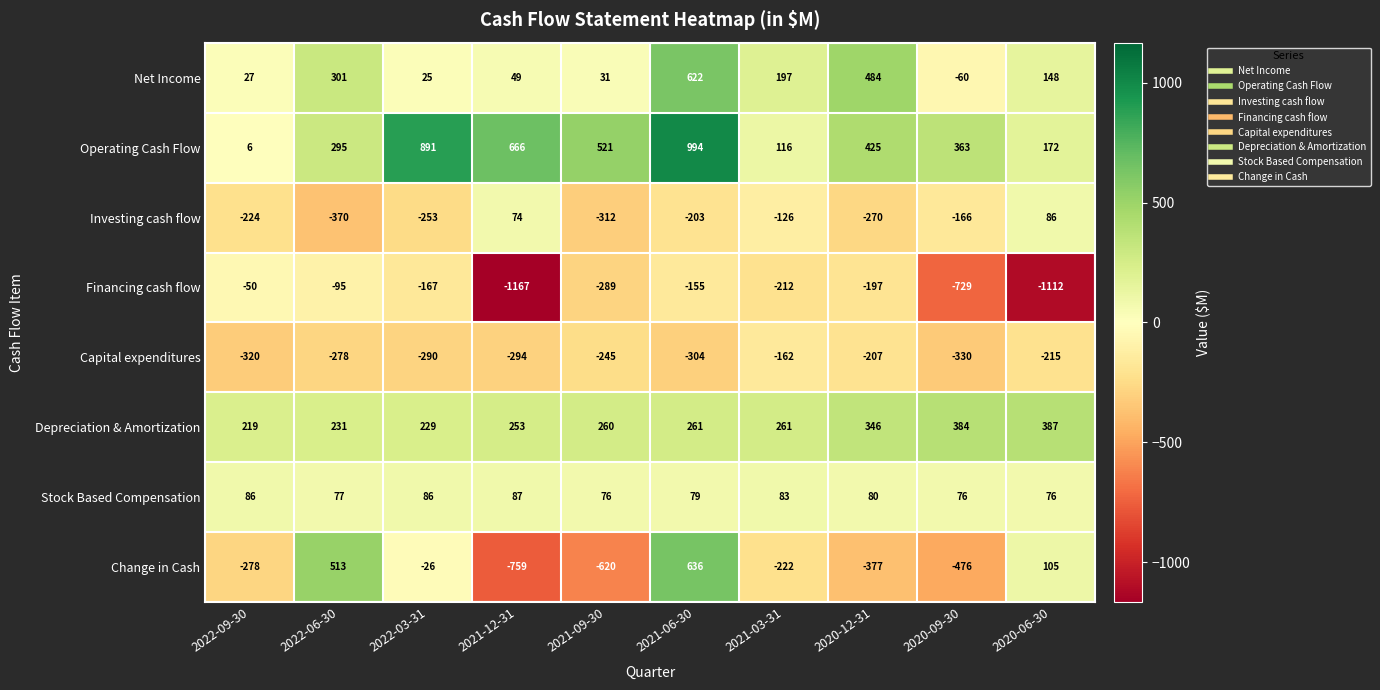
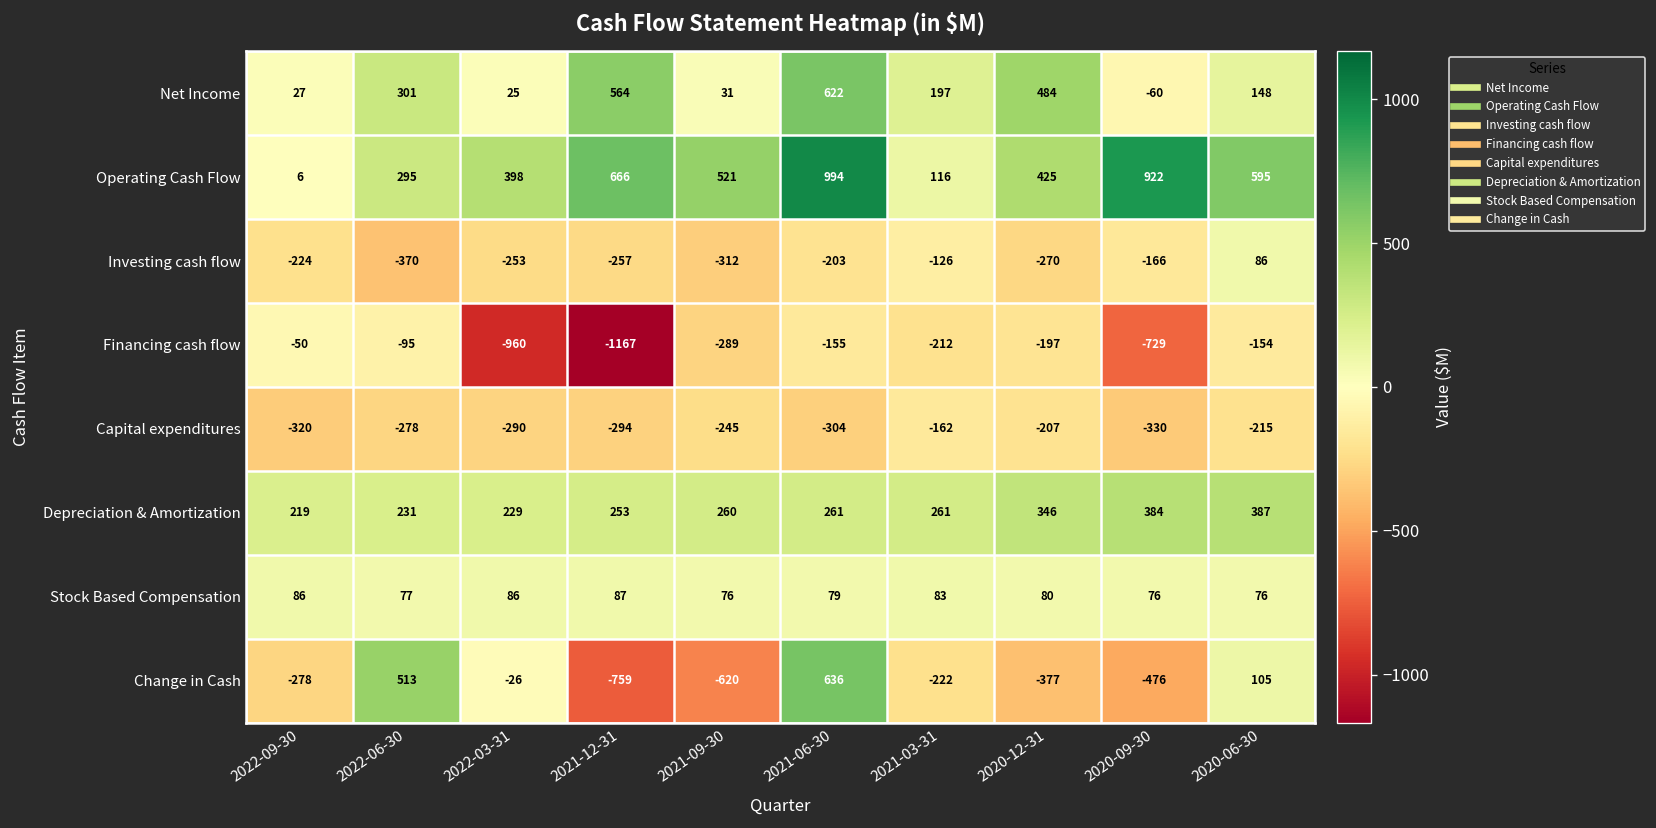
Net Income, 2021-12-31: 49 -> 564
Operating Cash Flow, 2022-03-31: 891 -> 398
Operating Cash Flow, 2020-09-30: 363 -> 922
Operating Cash Flow, 2020-06-30: 172 -> 595
Investing cash flow, 2021-12-31: 74 -> -257
Financing cash flow, 2022-03-31: -167 -> -960
Financing cash flow, 2020-06-30: -1112 -> -154
